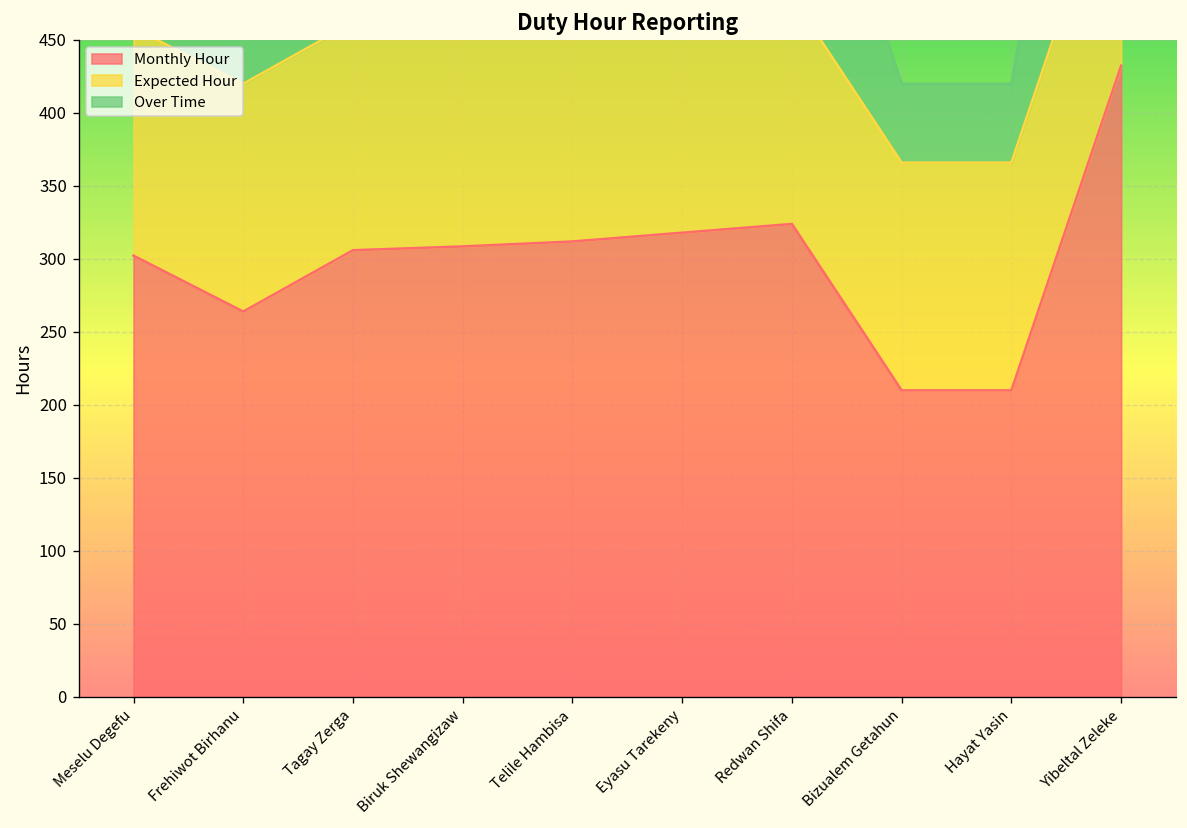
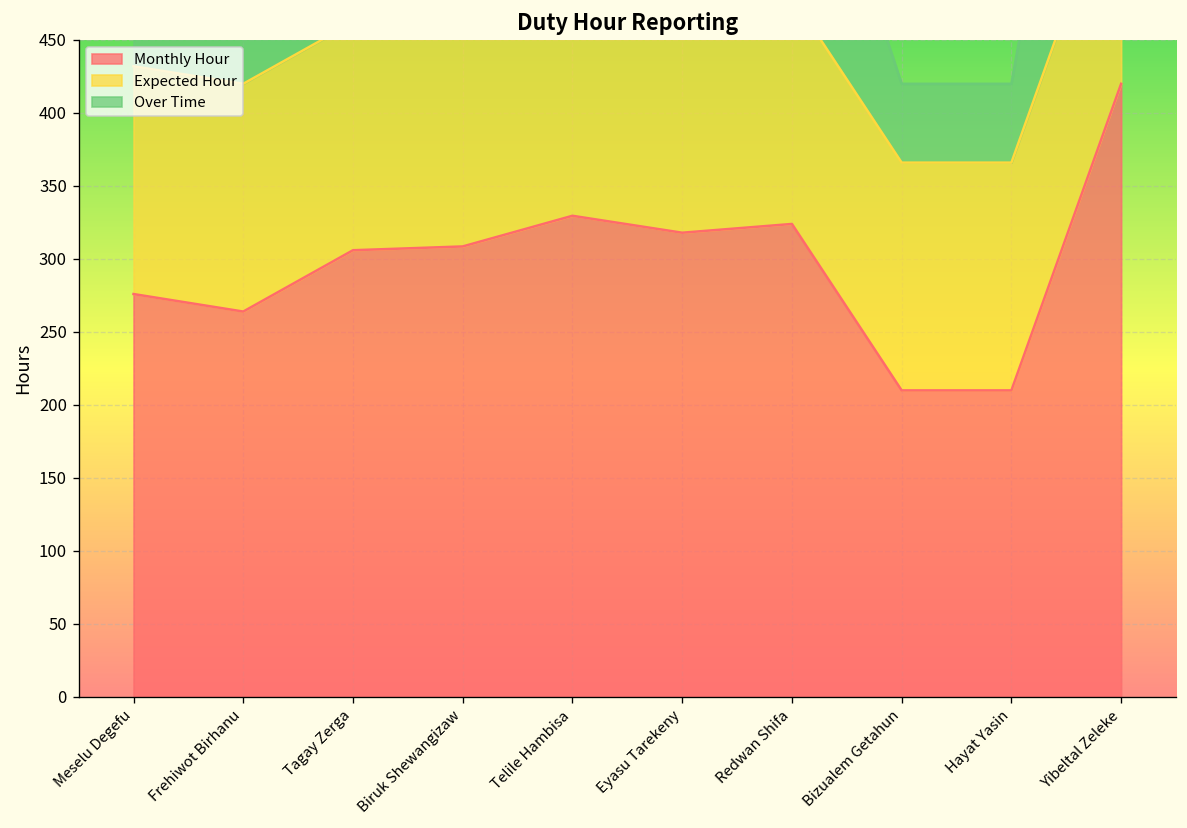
Monthly Hour, Meselu Degefu: 302 -> 276
Monthly Hour, Telile Hambisa: 312 -> 330
Monthly Hour, Yibeltal Zeleke: 432 -> 420
